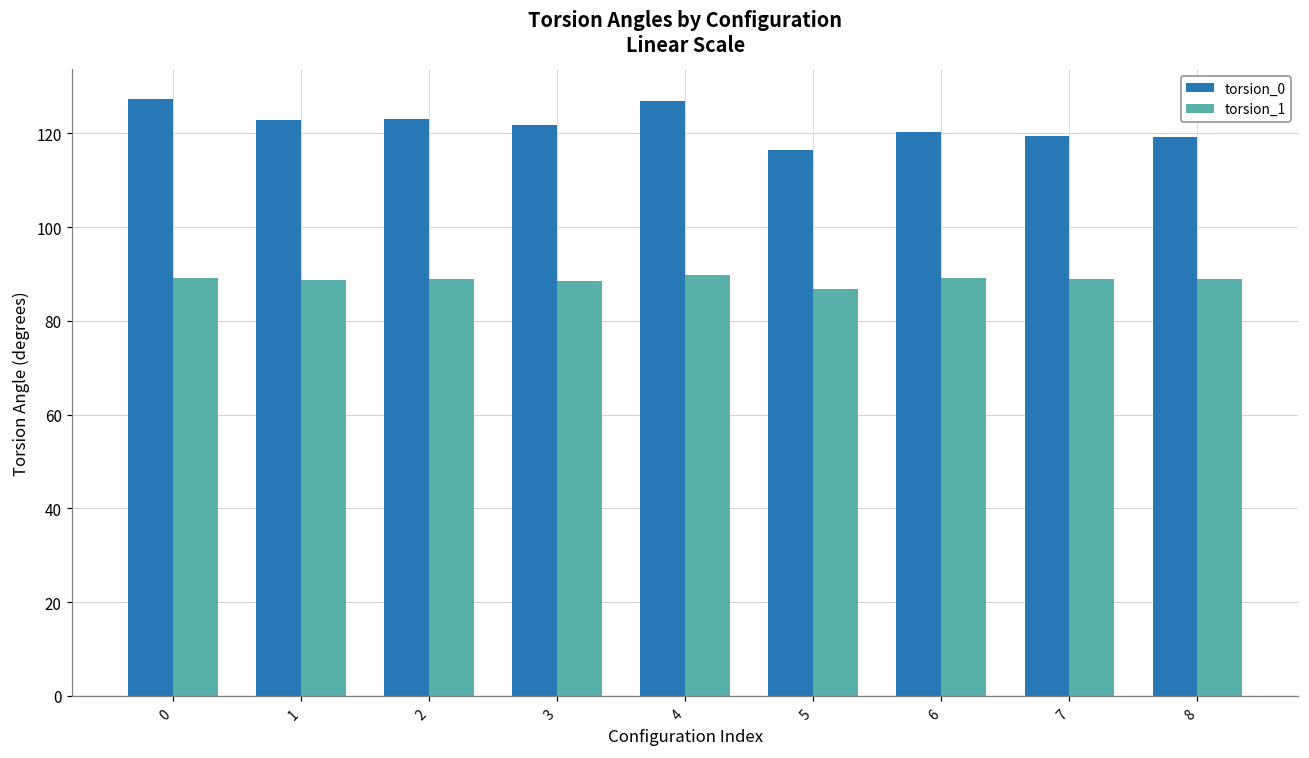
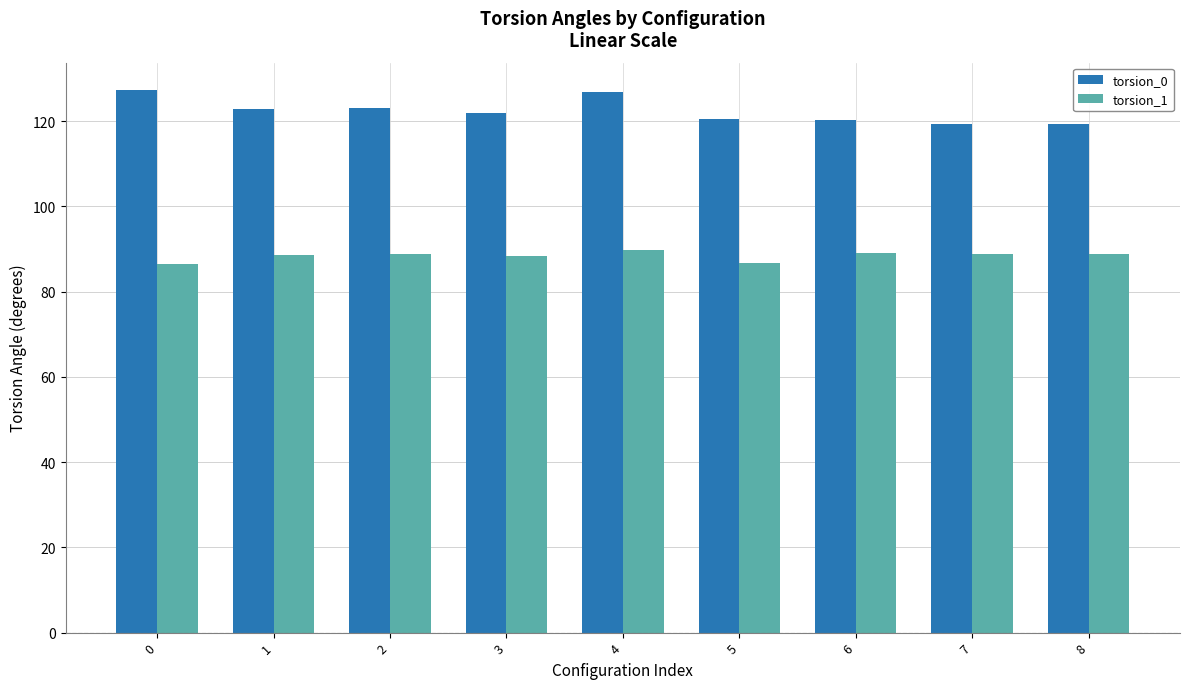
torsion_1, 0: 89 -> 87
torsion_0, 5: 117 -> 121
